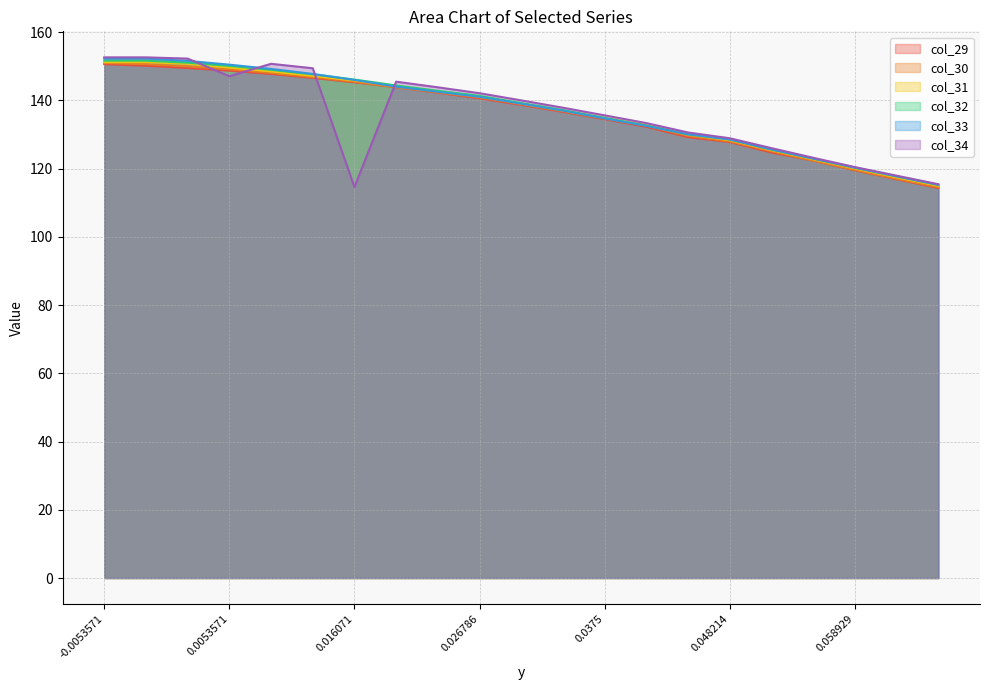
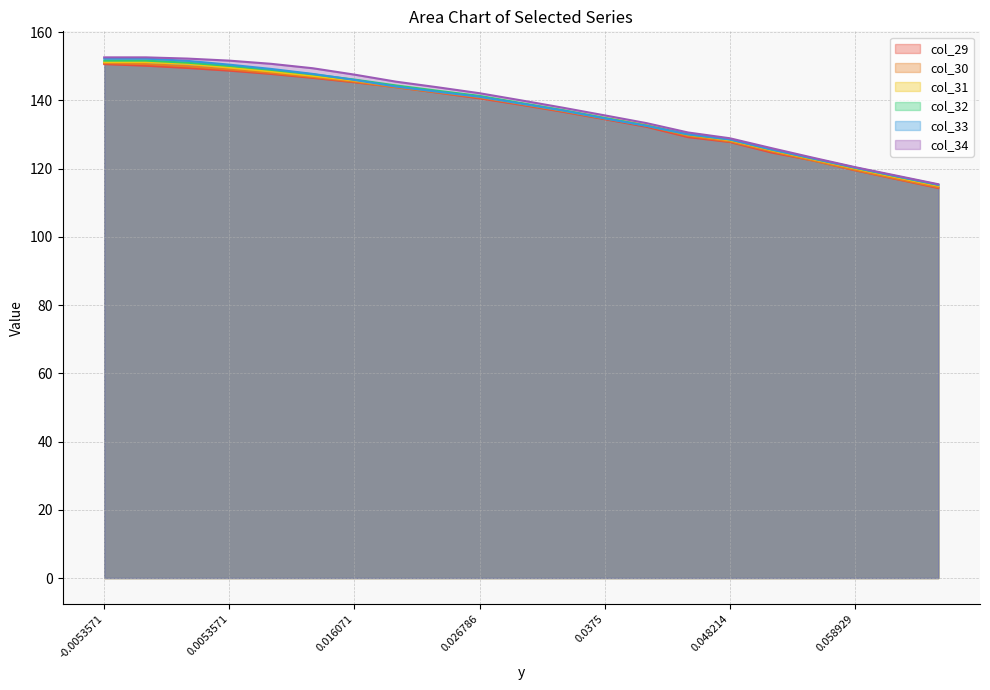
col_34, 0.0053571: 147 -> 152
col_34, 0.016071: 115 -> 148
